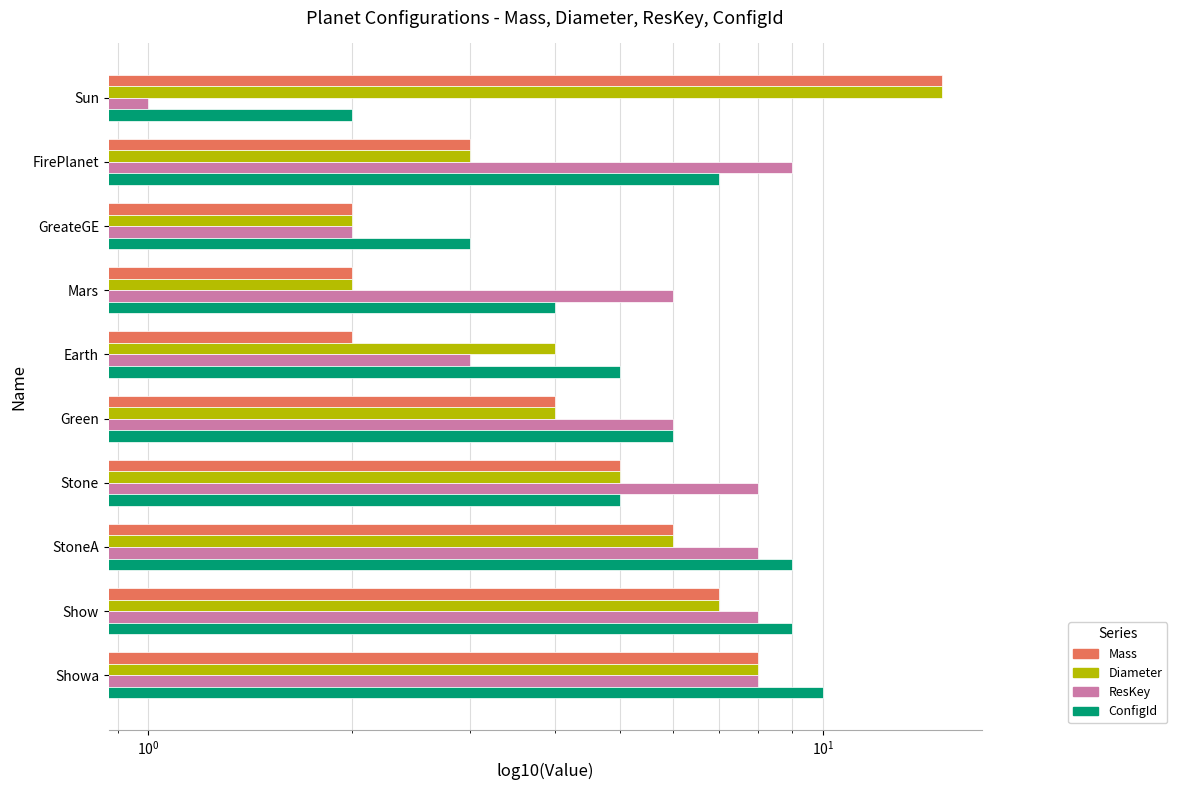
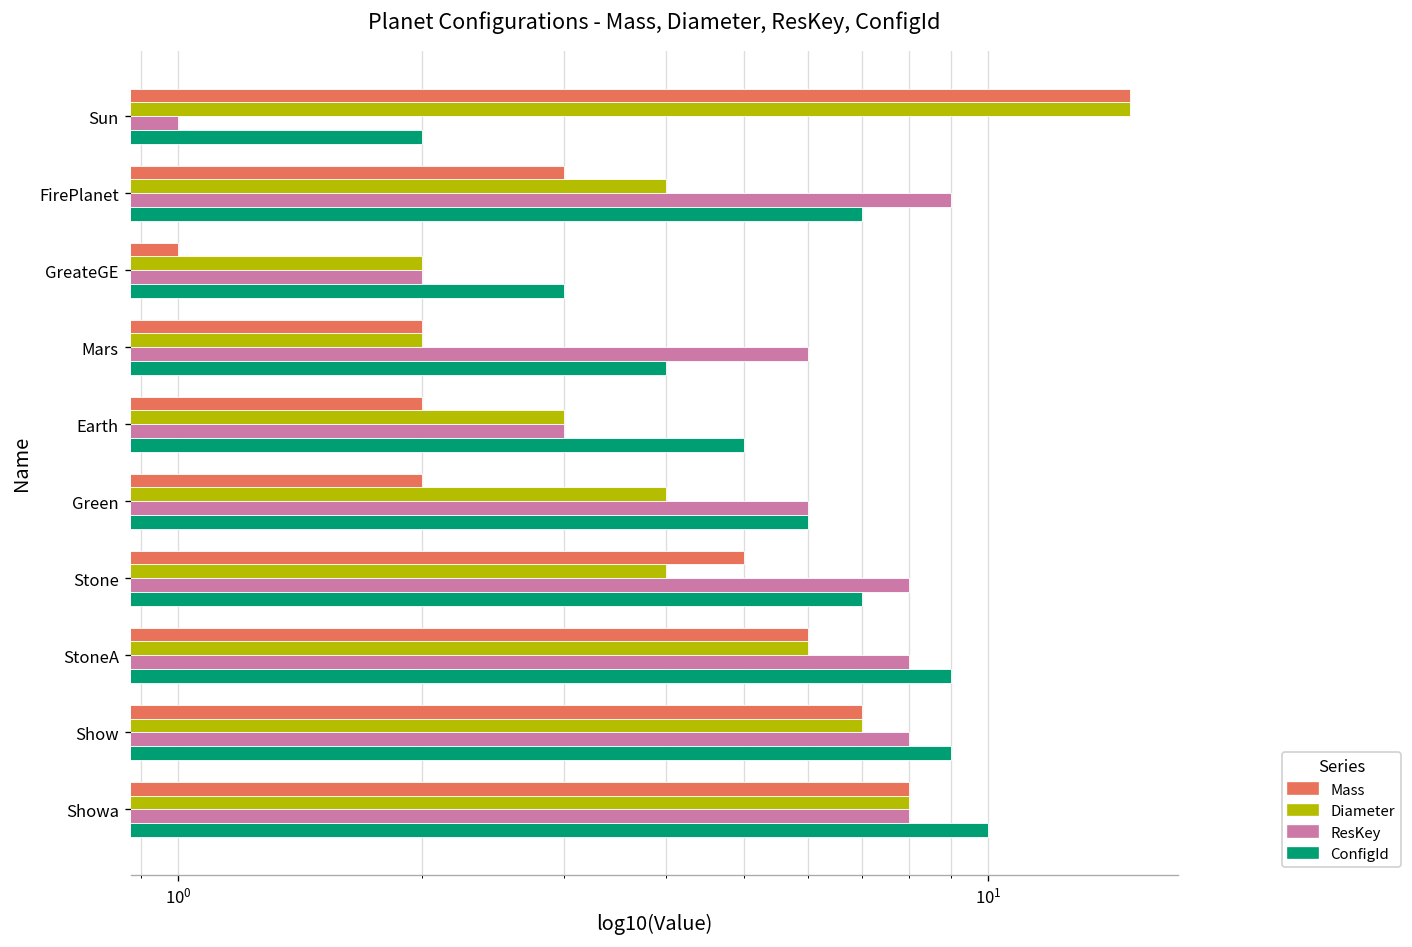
Diameter, FirePlanet: 3 -> 4
Mass, GreateGE: 2 -> 1
Diameter, Earth: 4 -> 3
Mass, Green: 4 -> 2
Diameter, Stone: 5 -> 4
ConfigId, Stone: 5 -> 7
